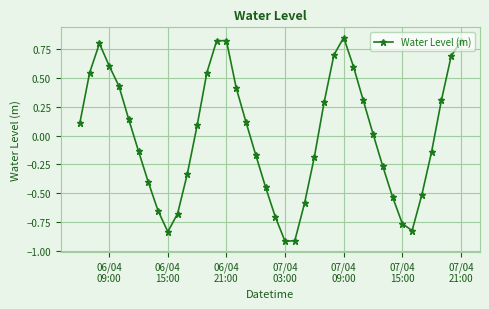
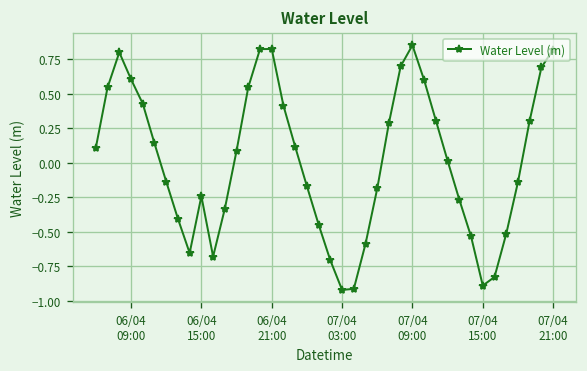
06/04 15:00: -0.84 -> -0.24
07/04 15:00: -0.76 -> -0.89
